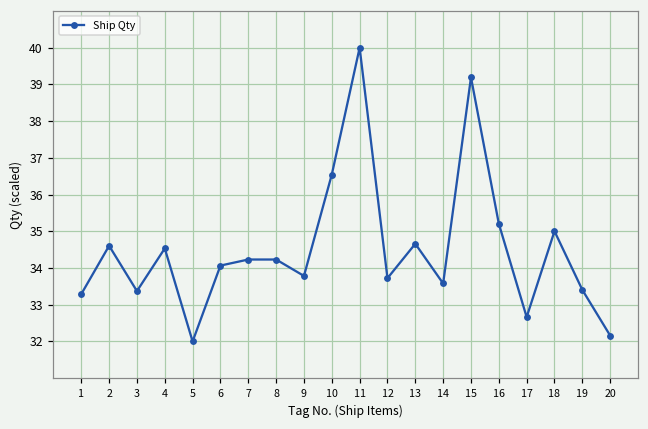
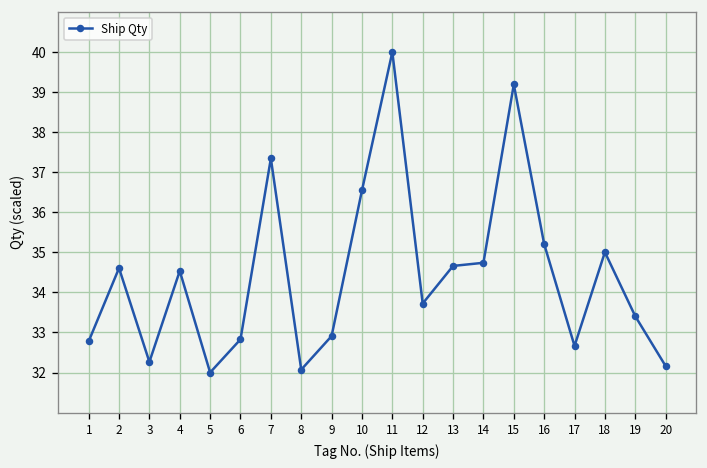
1: 33.3 -> 32.8
3: 33.4 -> 32.3
6: 34.1 -> 32.8
7: 34.2 -> 37.3
8: 34.2 -> 32.1
9: 33.8 -> 32.9
14: 33.6 -> 34.7
